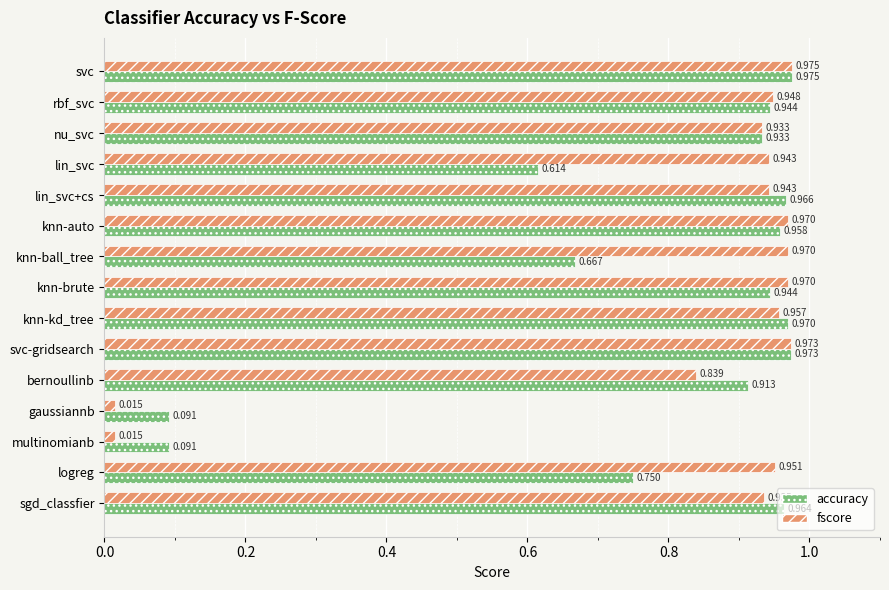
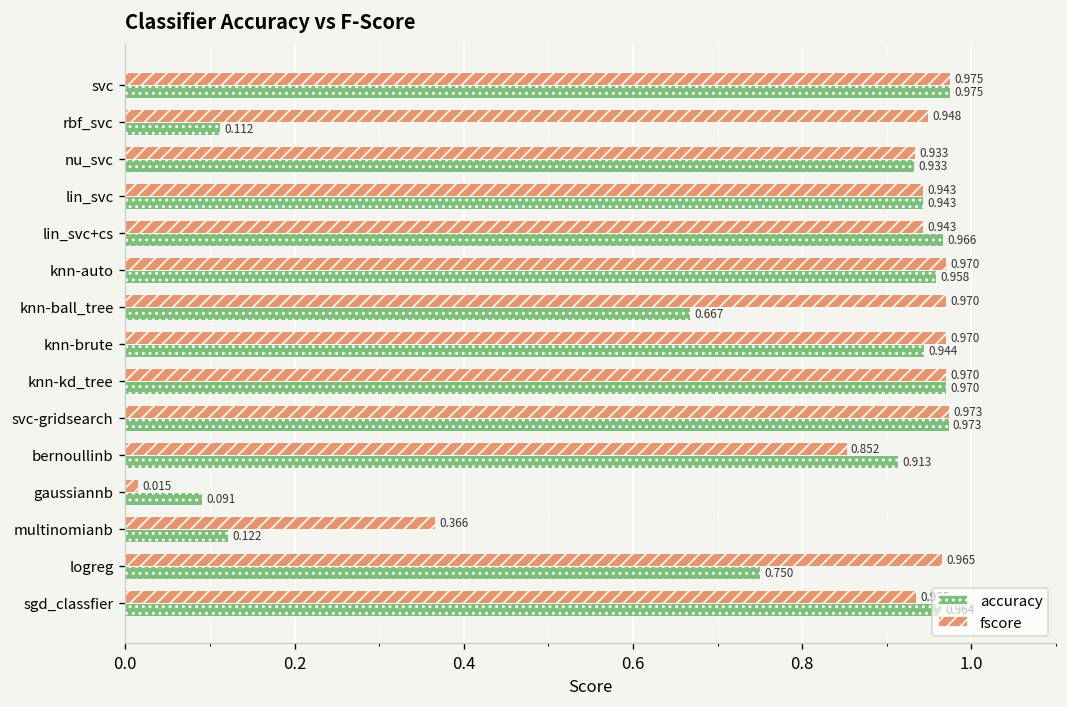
accuracy, rbf_svc: 0.944 -> 0.112
accuracy, lin_svc: 0.614 -> 0.943
fscore, knn-kd_tree: 0.957 -> 0.970
fscore, bernoullinb: 0.839 -> 0.852
fscore, multinomianb: 0.015 -> 0.366
accuracy, multinomianb: 0.091 -> 0.122
fscore, logreg: 0.951 -> 0.965
